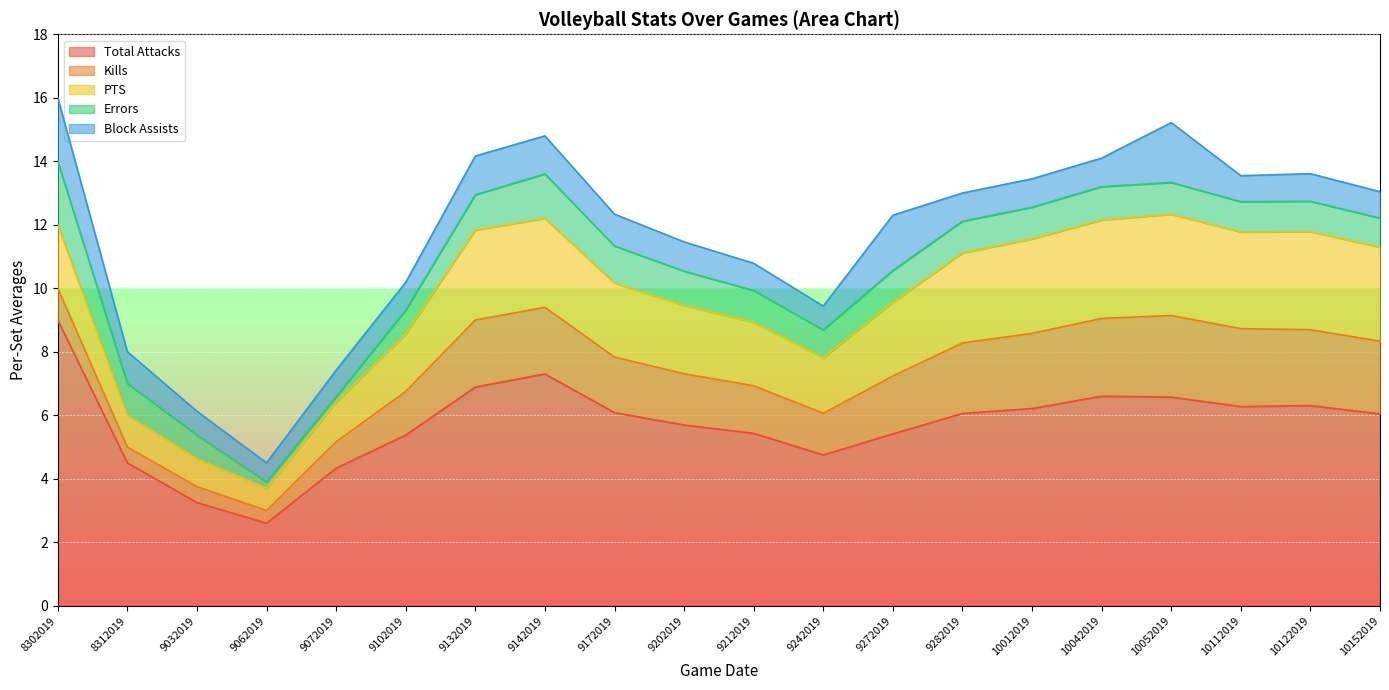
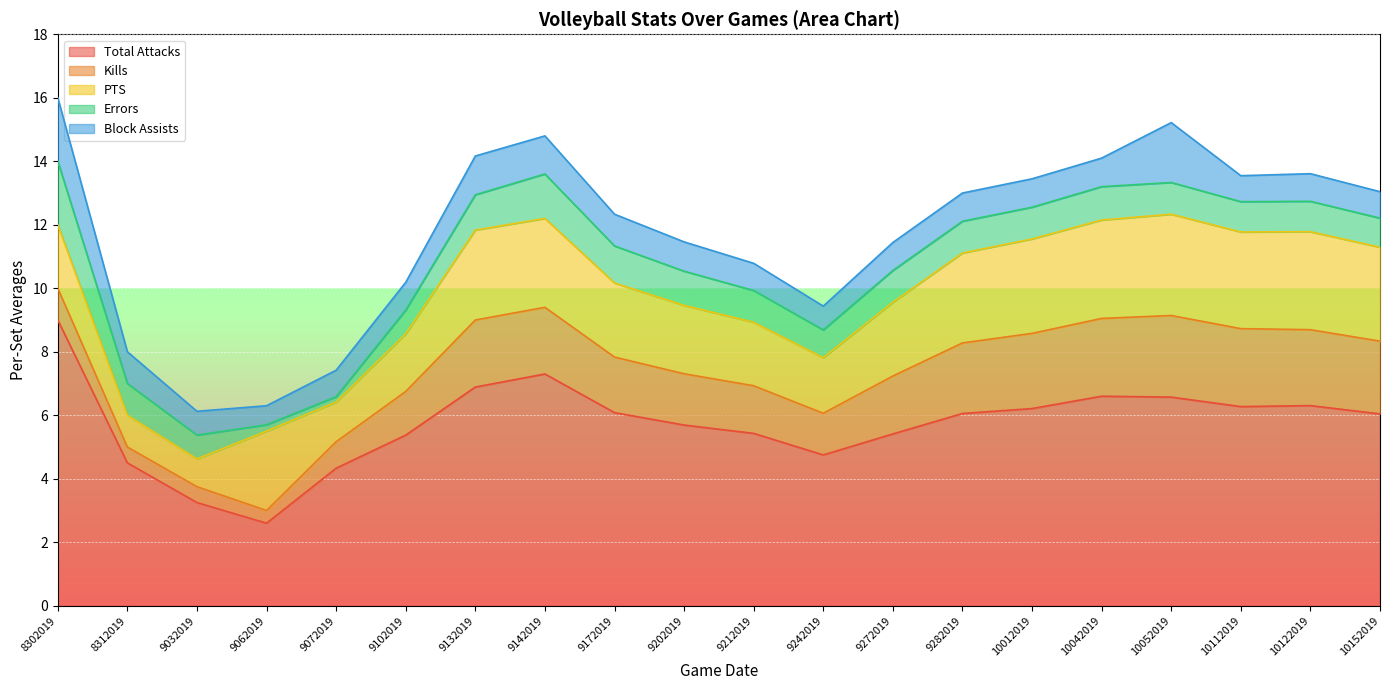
PTS, 9062019: 0.7 -> 2.5
Block Assists, 9272019: 1.7 -> 0.9
